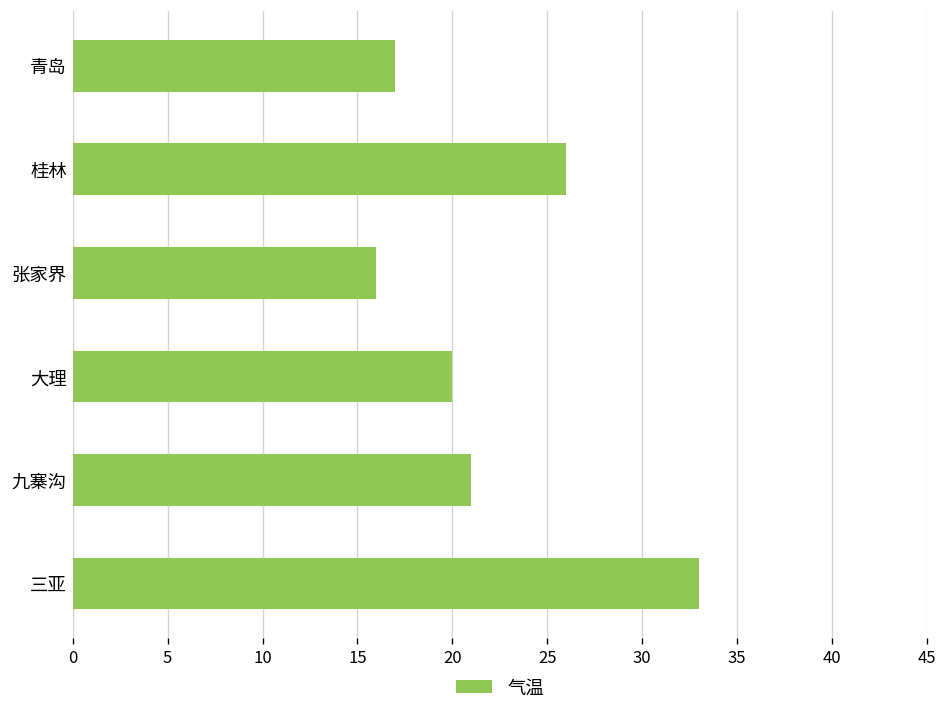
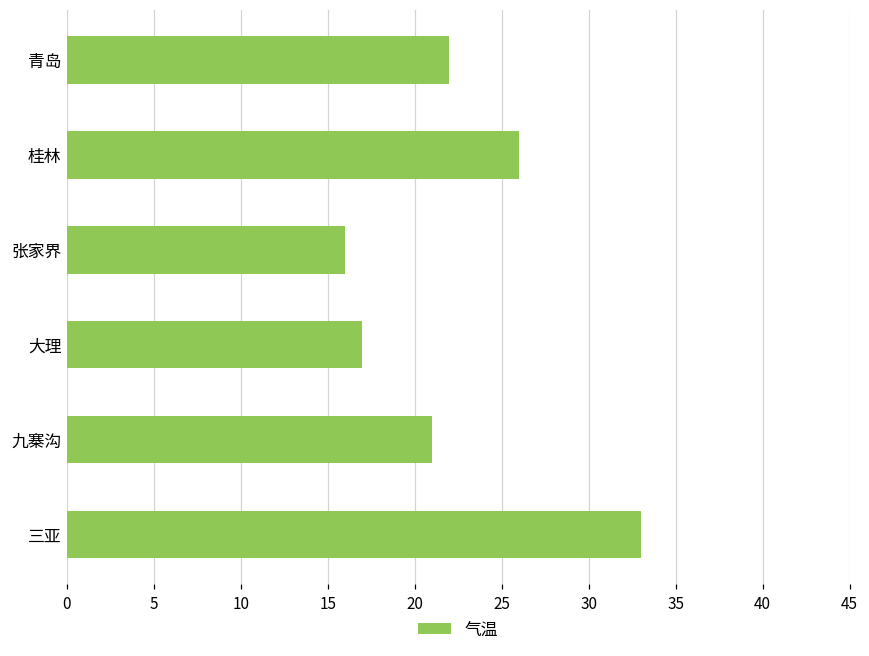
青岛: 17 -> 22
大理: 20 -> 17
